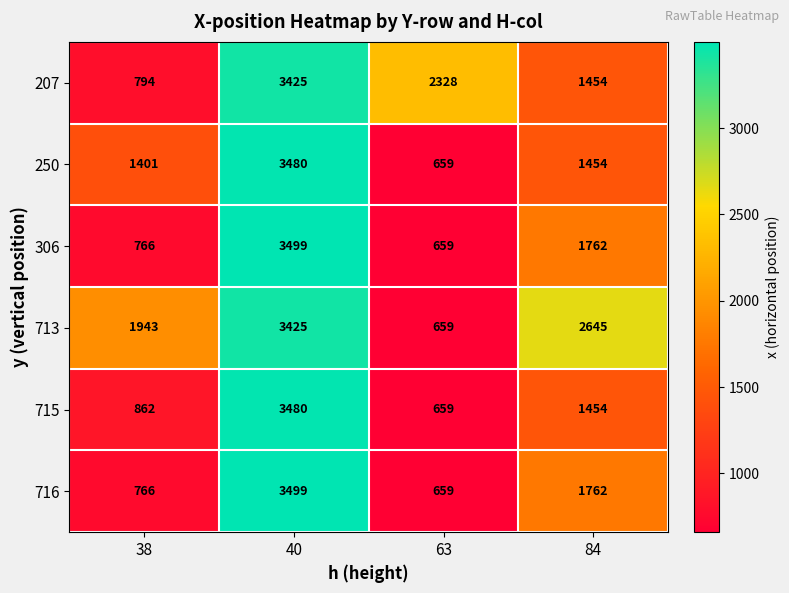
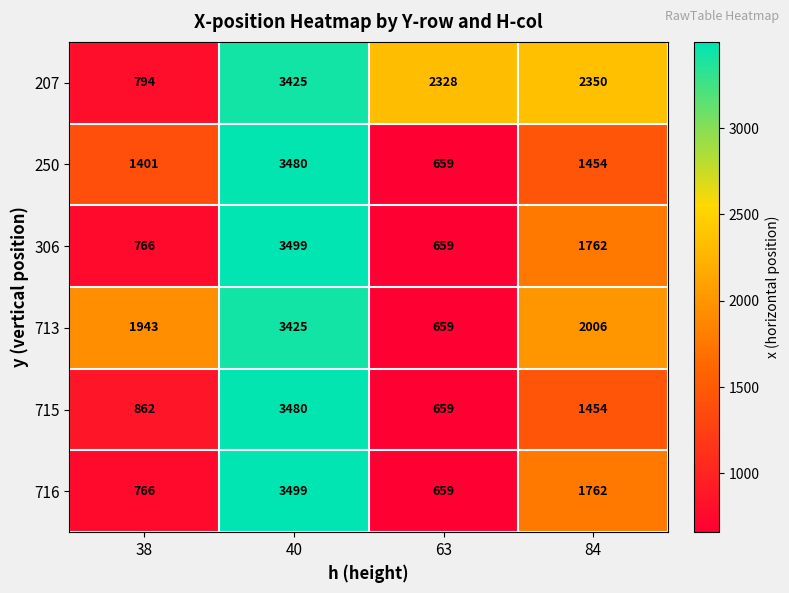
207, 84: 1454 -> 2350
713, 84: 2645 -> 2006
